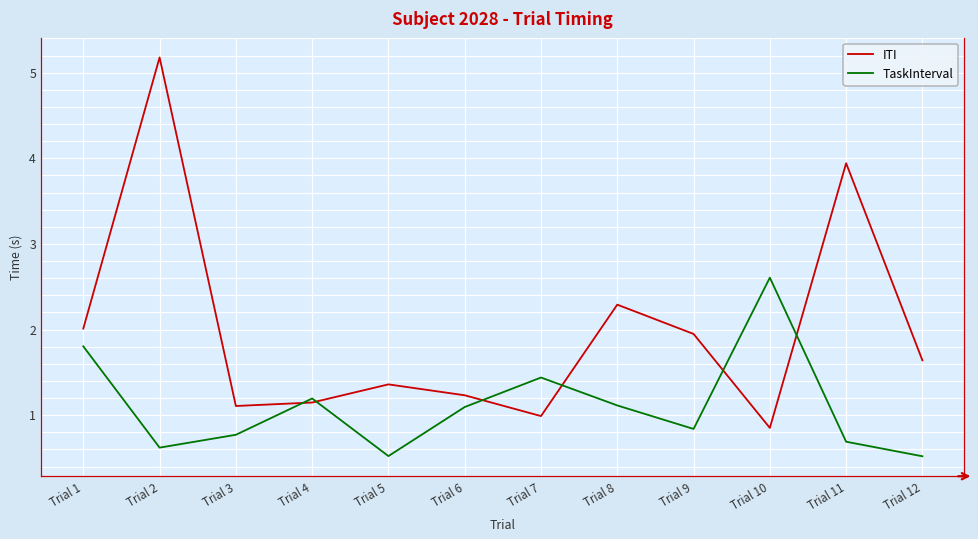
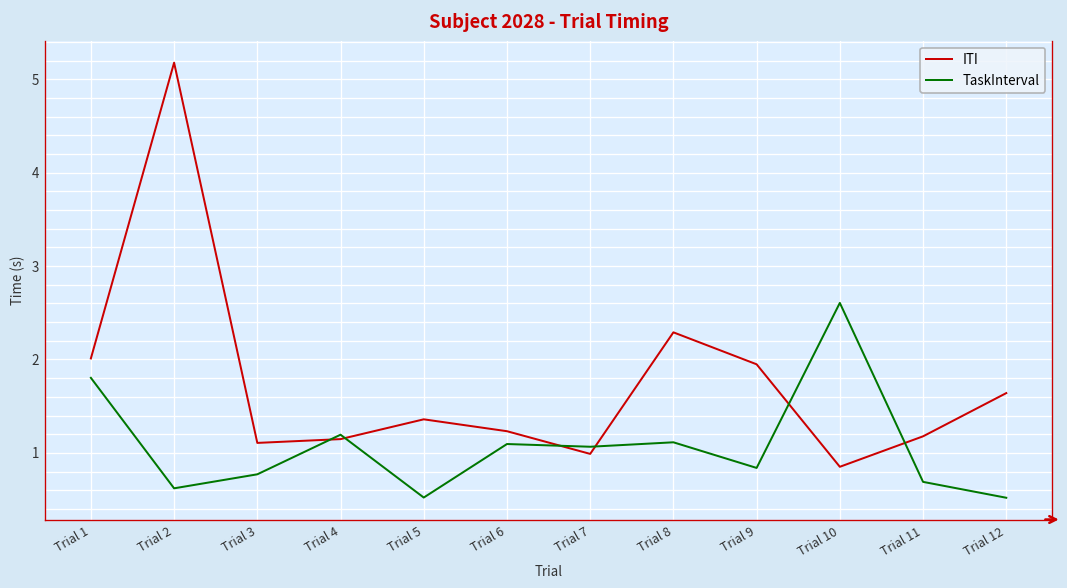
TaskInterval, Trial 7: 1.4 -> 1.1
ITI, Trial 11: 3.9 -> 1.2
